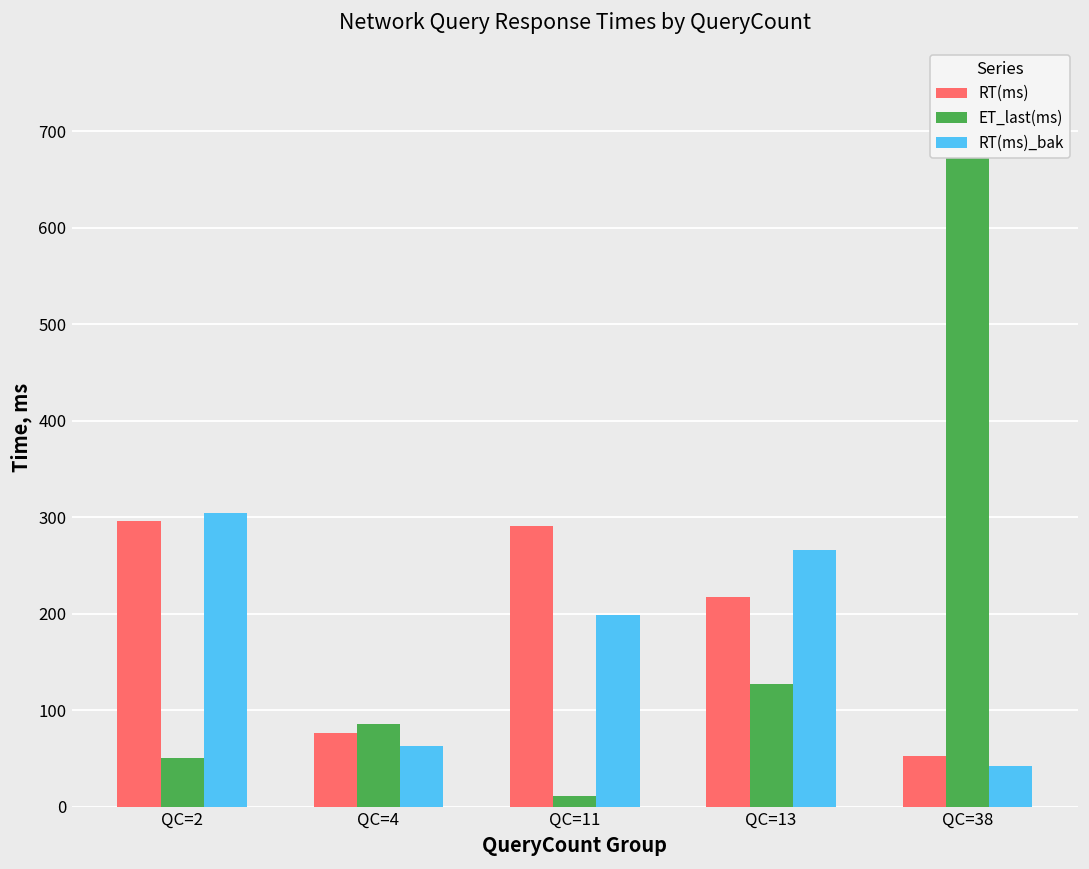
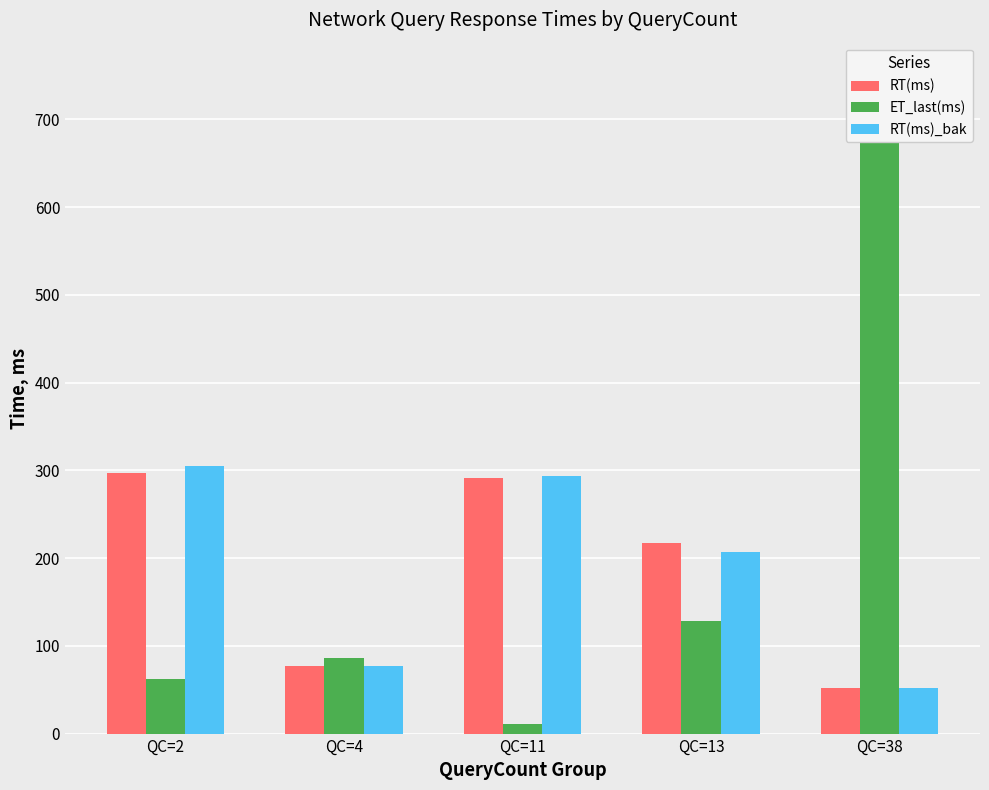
ET_last(ms), QC=2: 50 -> 60
RT(ms)_bak, QC=4: 60 -> 80
RT(ms)_bak, QC=11: 200 -> 290
RT(ms)_bak, QC=13: 270 -> 210
RT(ms)_bak, QC=38: 40 -> 50
